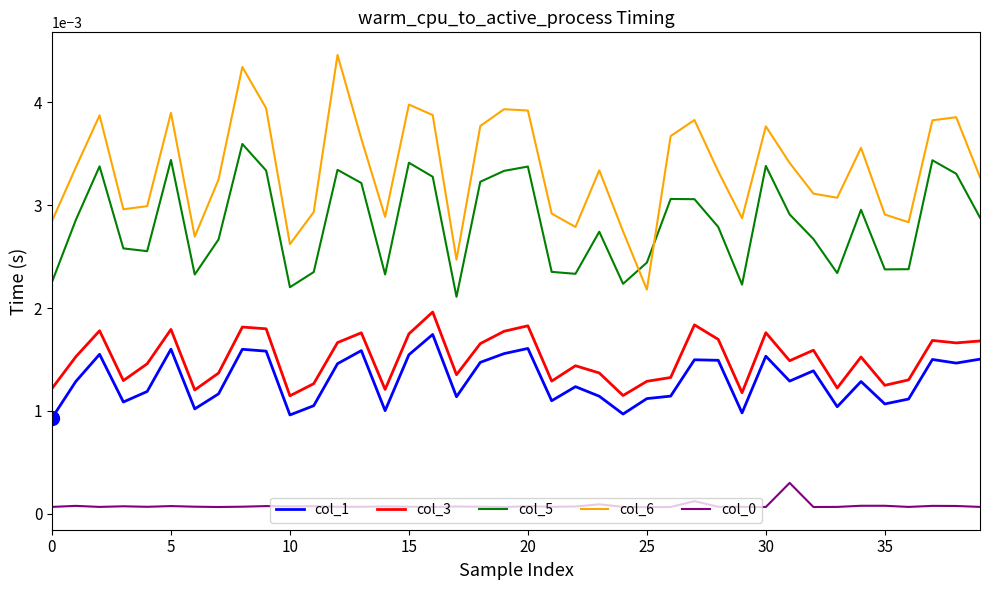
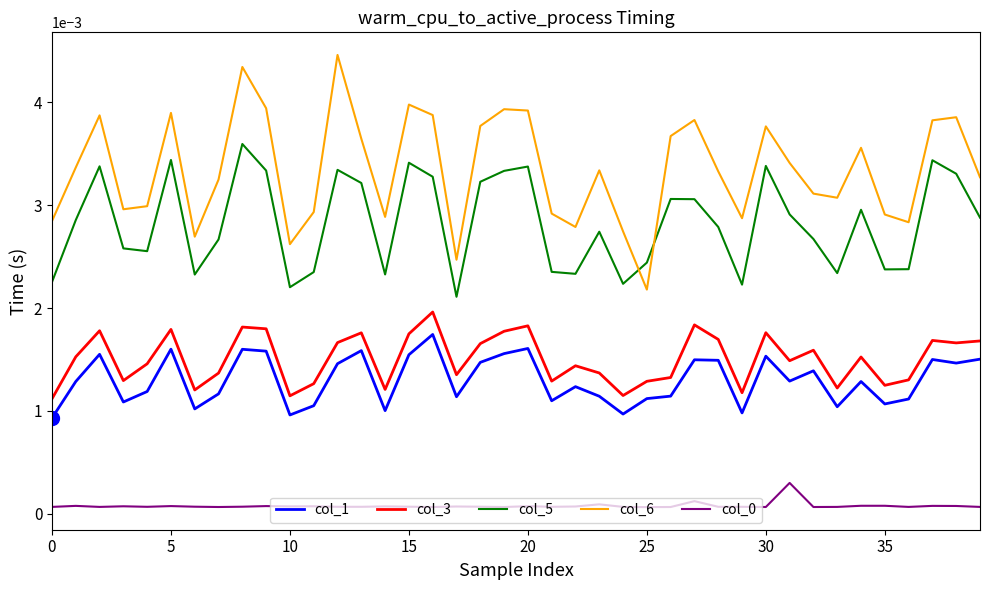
col_3, 0: 0.00122 -> 0.00112
